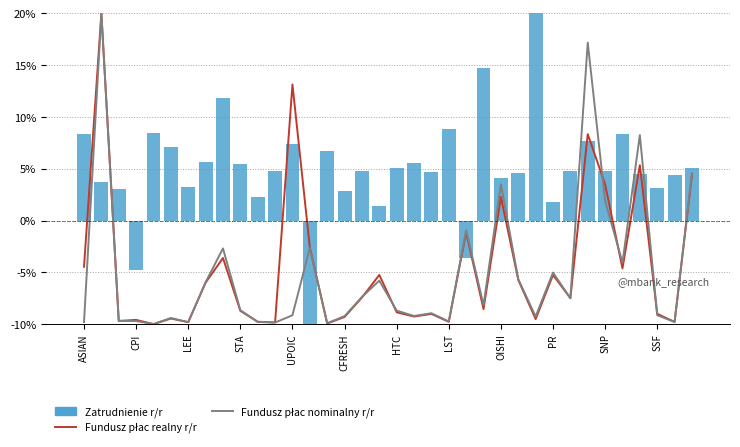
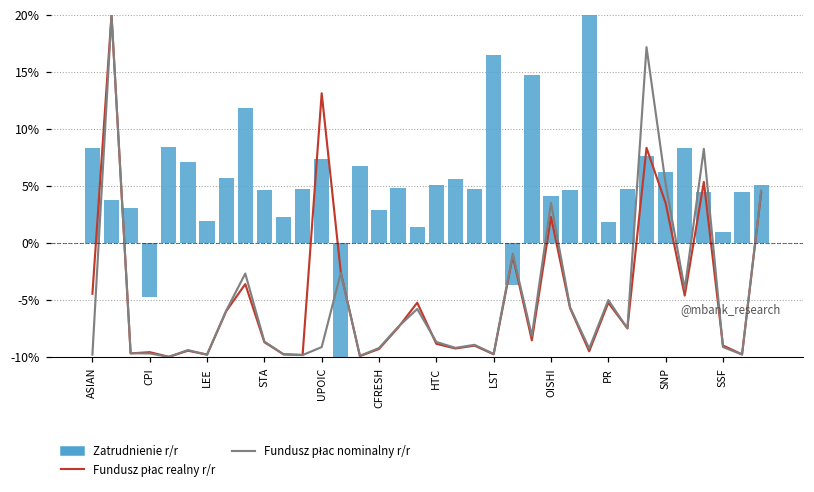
Zatrudnienie r/r, LEE: 3.3% -> 1.9%
Zatrudnienie r/r, STA: 5.5% -> 4.6%
Zatrudnienie r/r, LST: 8.8% -> 16.5%
Fundusz płac nominalny r/r, SNP: 1.9% -> 5.2%
Zatrudnienie r/r, SNP: 4.7% -> 6.2%
Zatrudnienie r/r, SSF: 3.1% -> 1.0%
